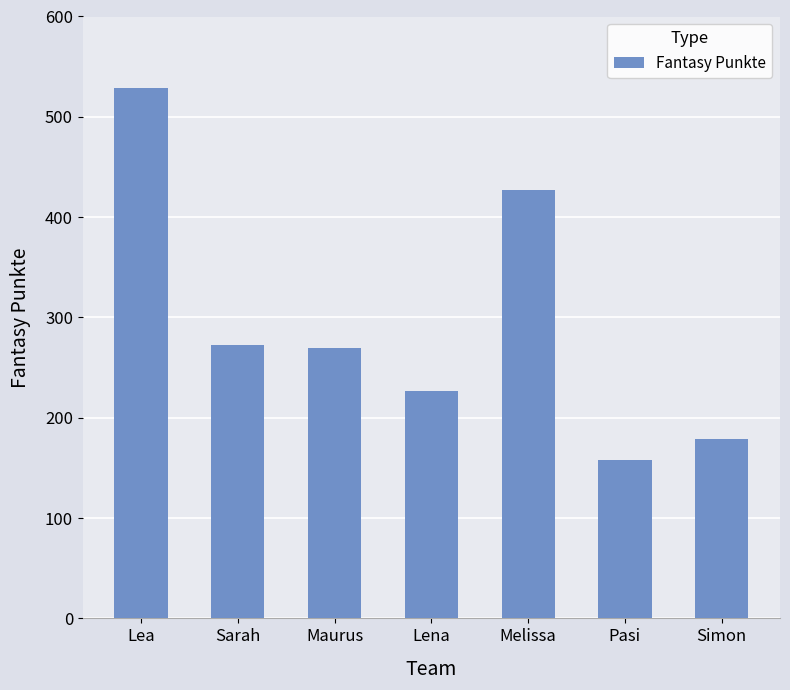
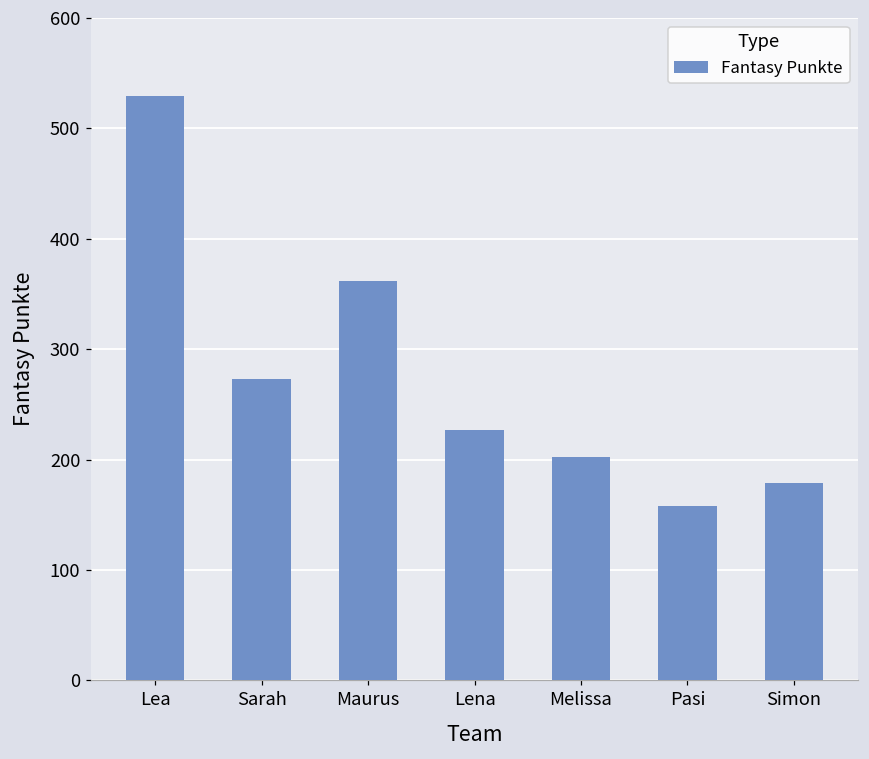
Maurus: 270 -> 362
Melissa: 427 -> 202
